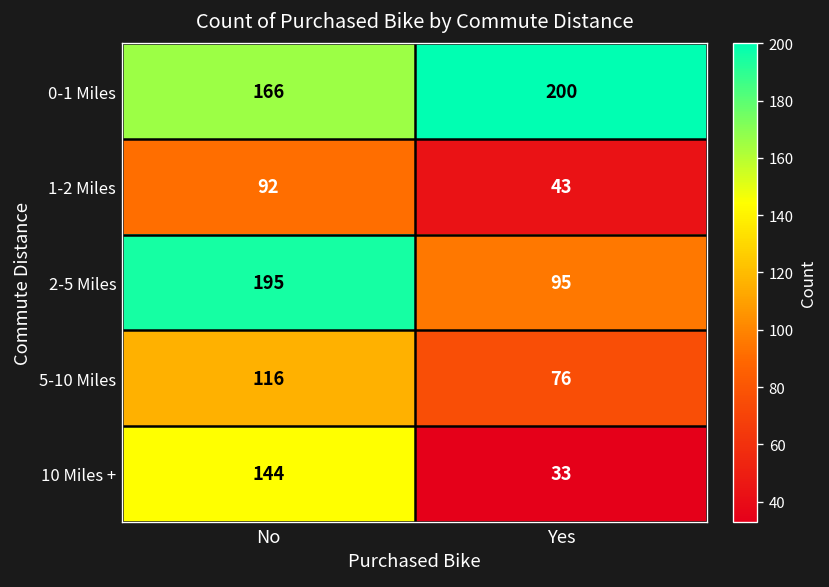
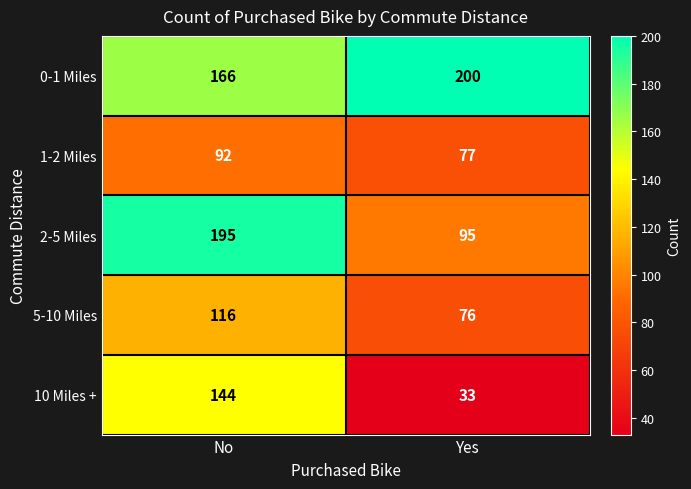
1-2 Miles, Yes: 43 -> 77
